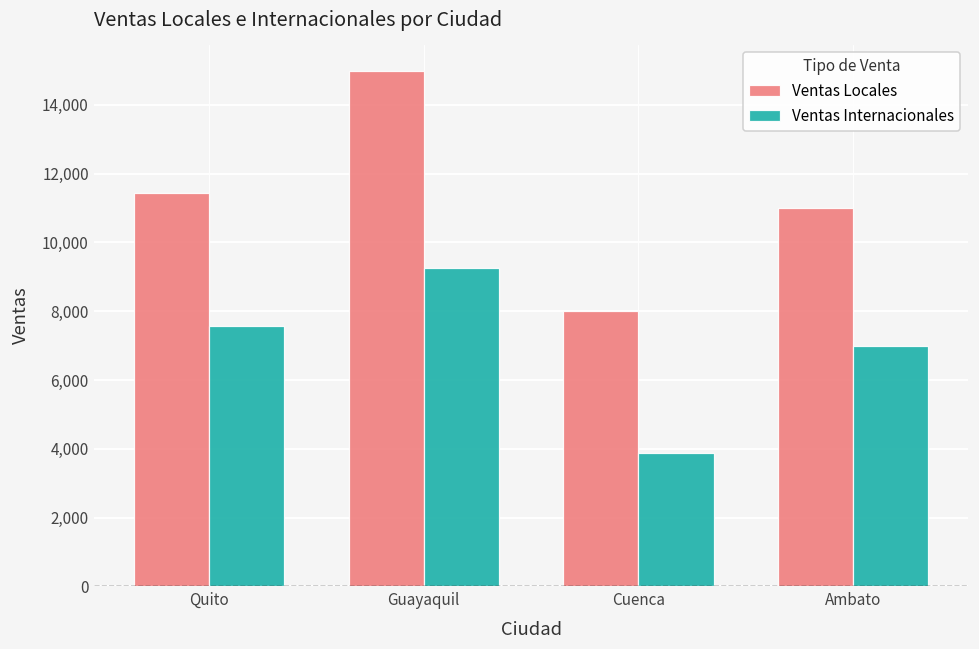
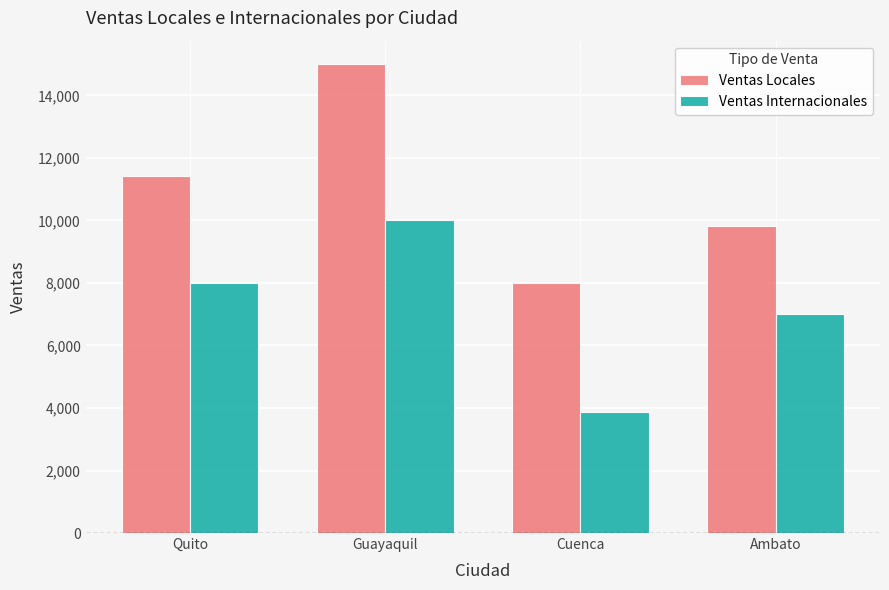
Ventas Internacionales, Quito: 7,600 -> 8,000
Ventas Internacionales, Guayaquil: 9,200 -> 10,000
Ventas Locales, Ambato: 11,000 -> 9,800
